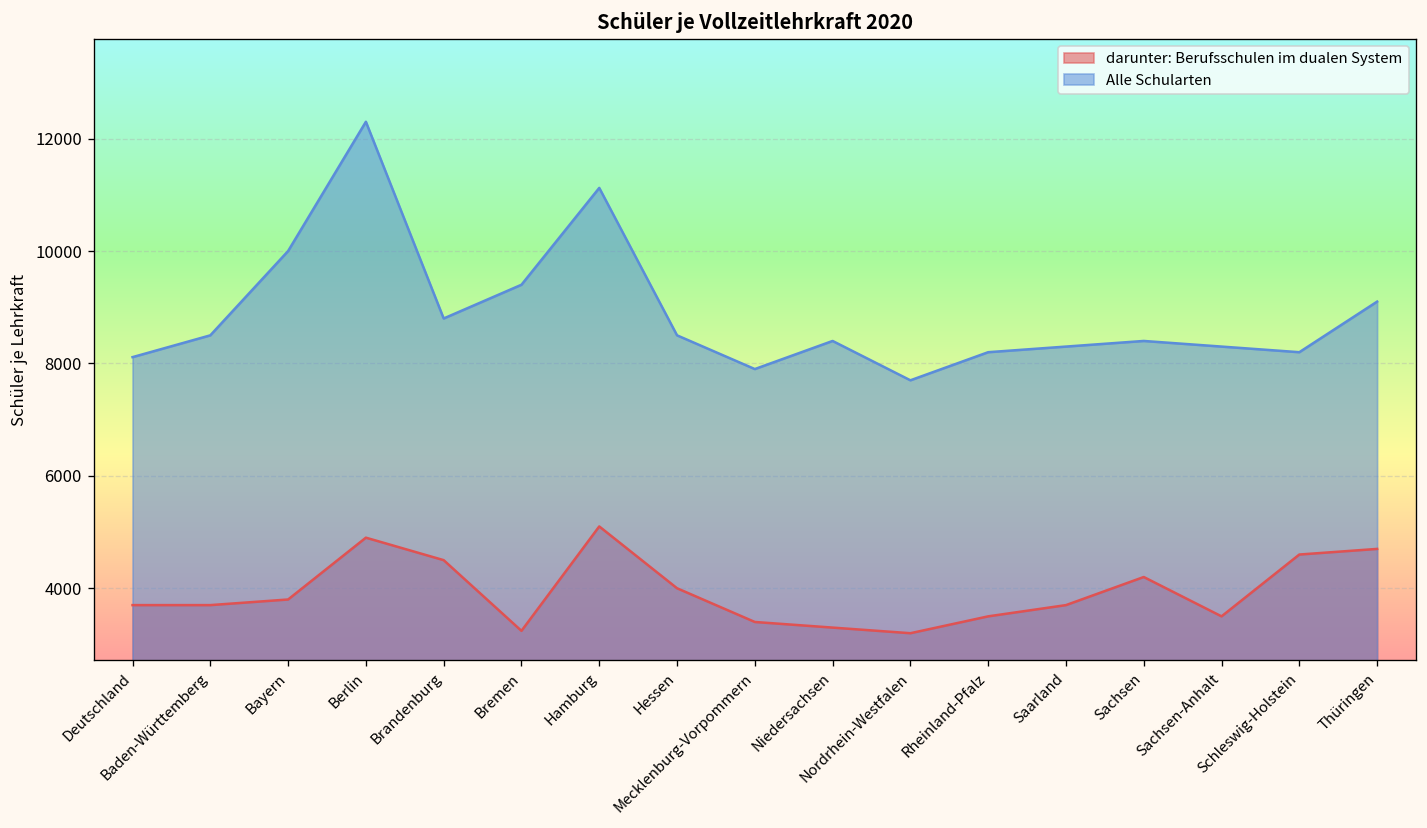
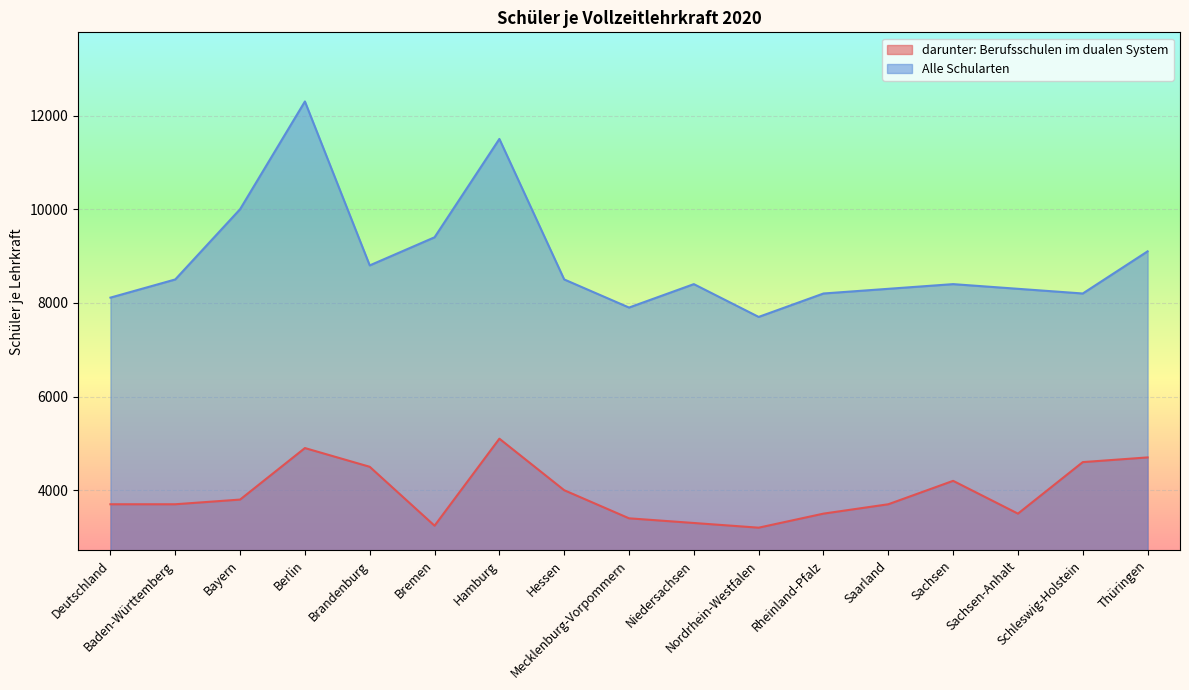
Alle Schularten, Hamburg: 11100 -> 11500
